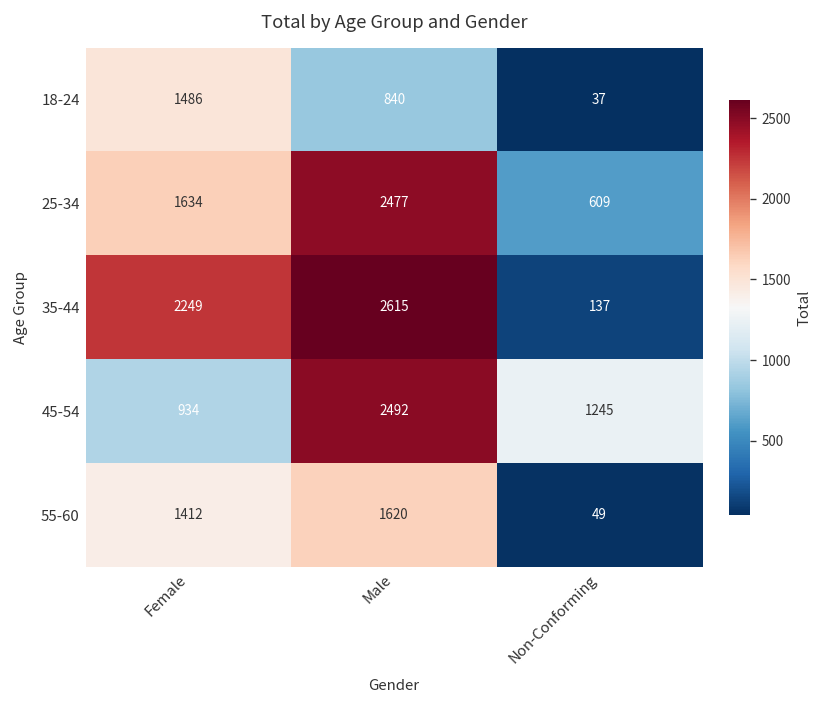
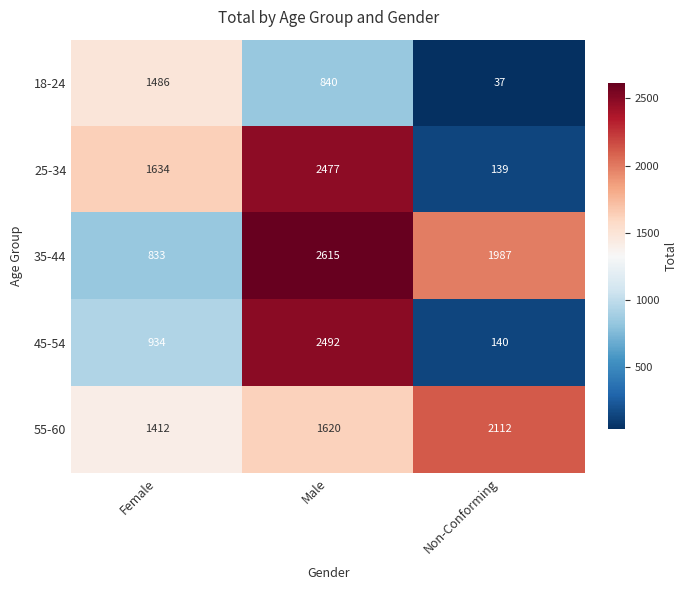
25-34, Non-Conforming: 609 -> 139
35-44, Female: 2249 -> 833
35-44, Non-Conforming: 137 -> 1987
45-54, Non-Conforming: 1245 -> 140
55-60, Non-Conforming: 49 -> 2112
